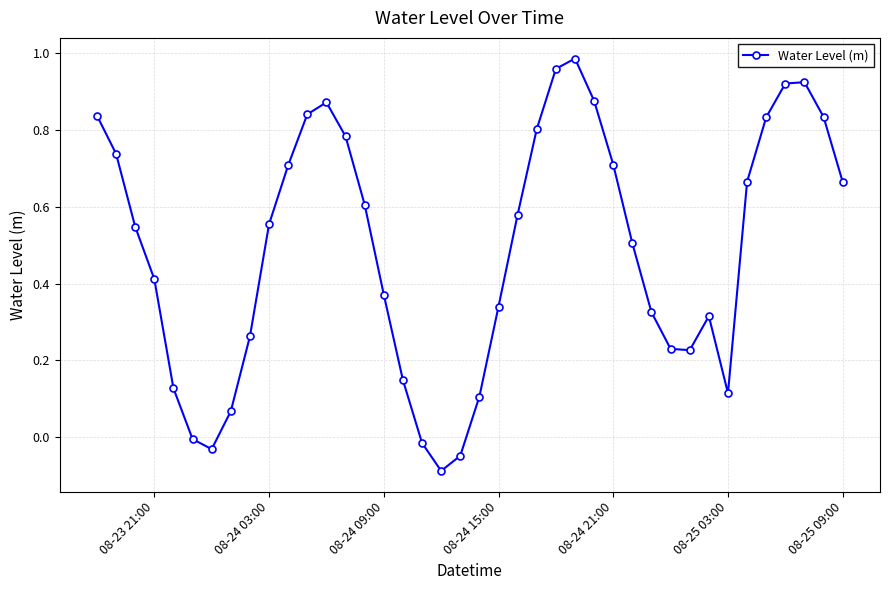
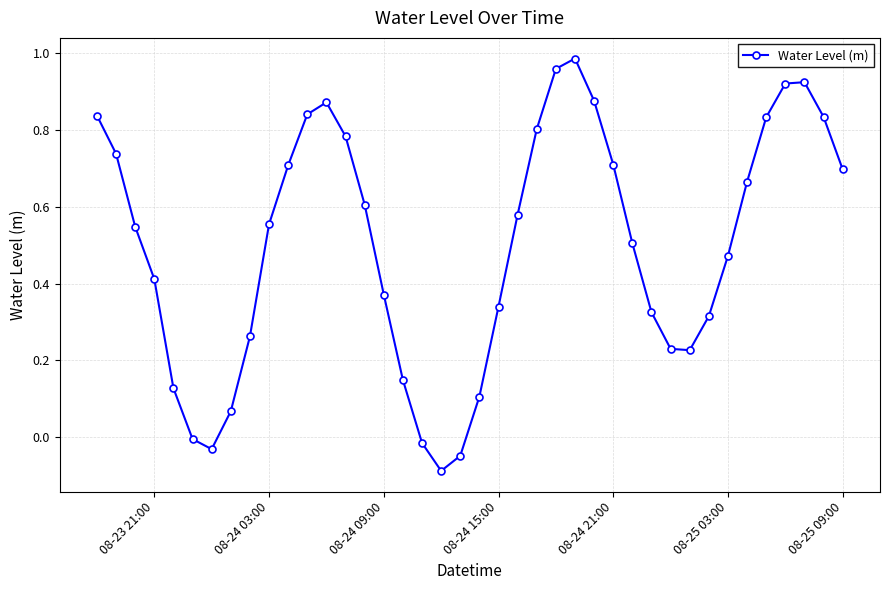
08-25 03:00: 0.11 -> 0.47
08-25 09:00: 0.66 -> 0.70
